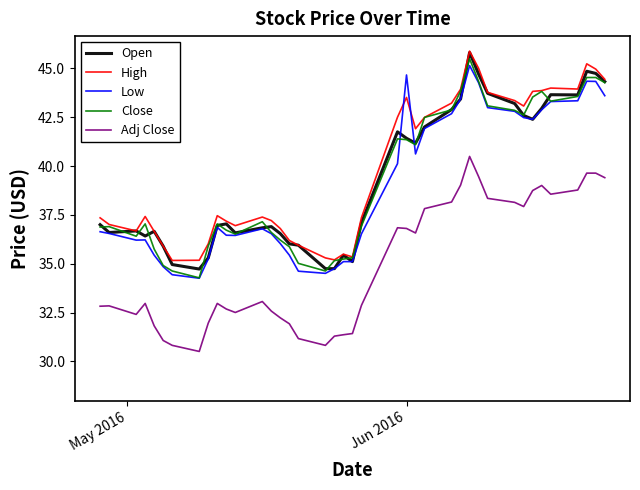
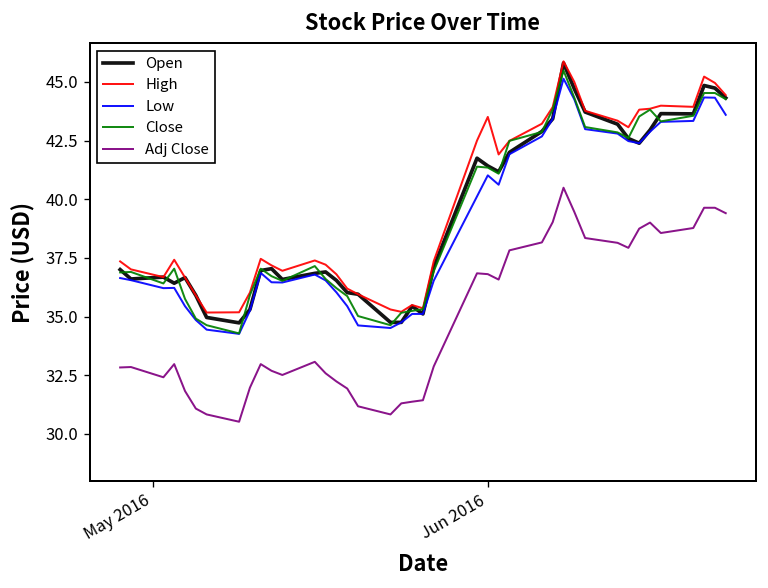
Low, Jun 2016: 44.7 -> 41.0
